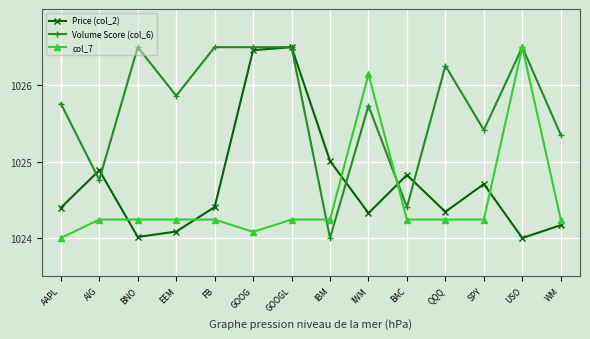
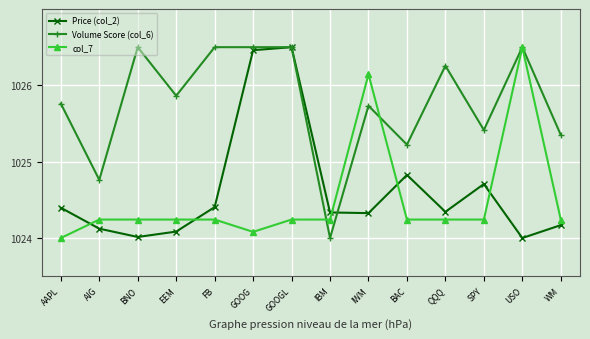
Price (col_2), AIG: 1024.9 -> 1024.1
Price (col_2), IBM: 1025.0 -> 1024.3
Volume Score (col_6), BAC: 1024.4 -> 1025.2
